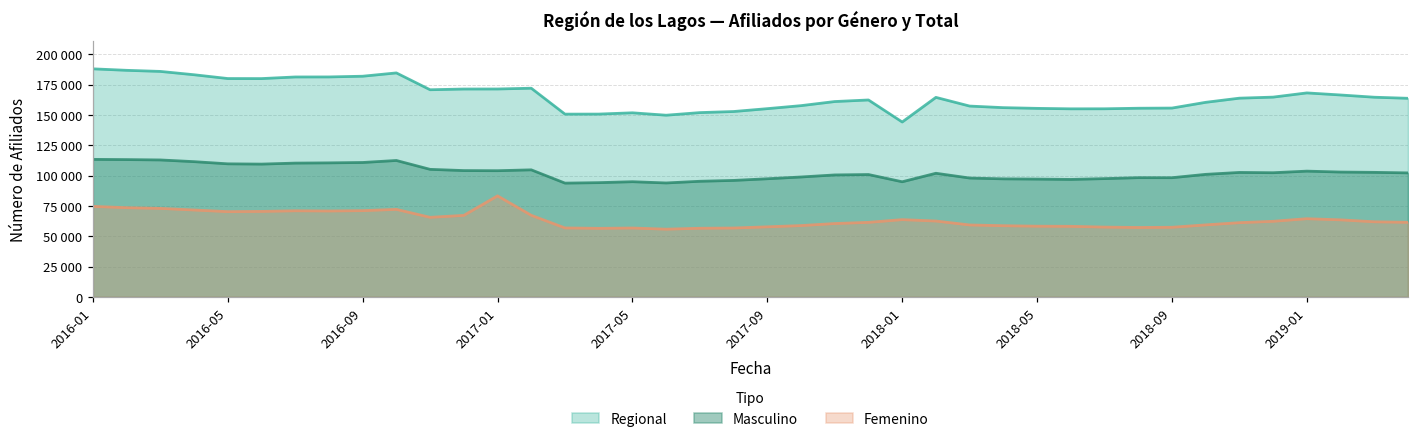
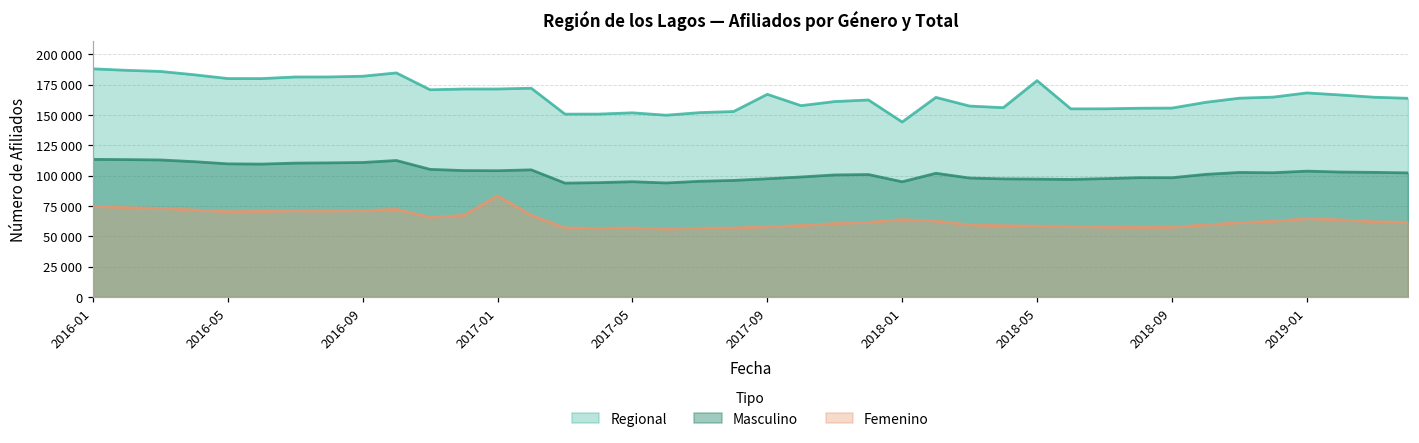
Regional, 2017-09: 155000 -> 167000
Regional, 2018-05: 155000 -> 178000
